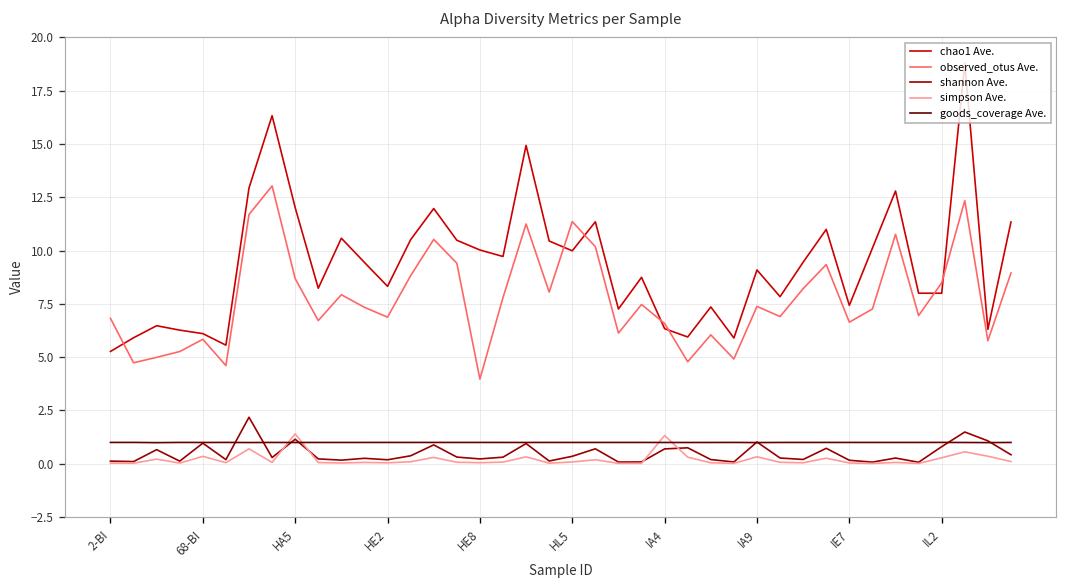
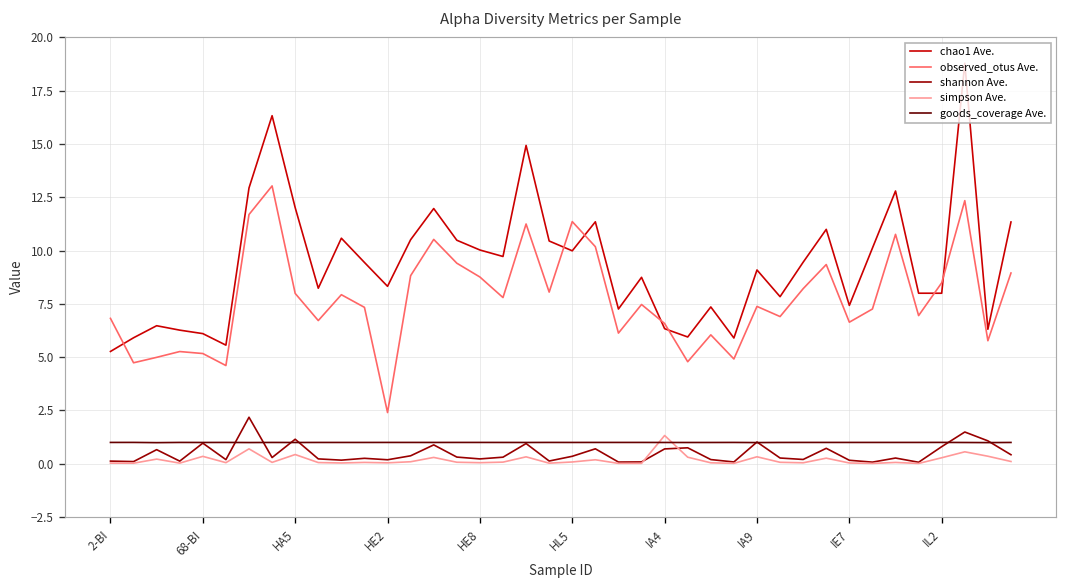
observed_otus Ave., 68-BI: 5.8 -> 5.2
observed_otus Ave., HA5: 8.7 -> 8.0
simpson Ave., HA5: 1.4 -> 0.4
observed_otus Ave., HE2: 6.9 -> 2.4
observed_otus Ave., HE8: 4.0 -> 8.8
